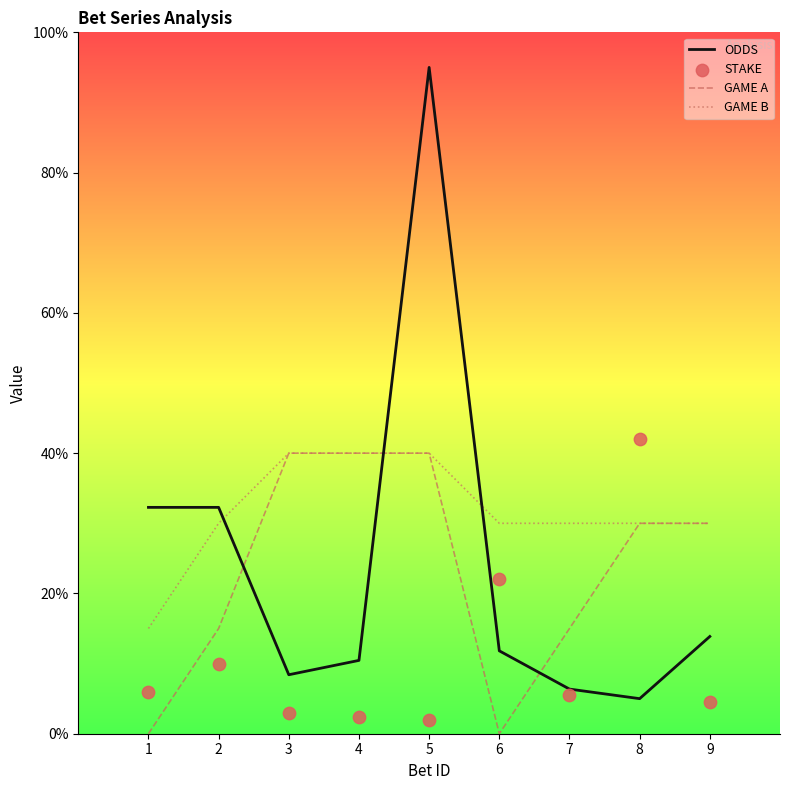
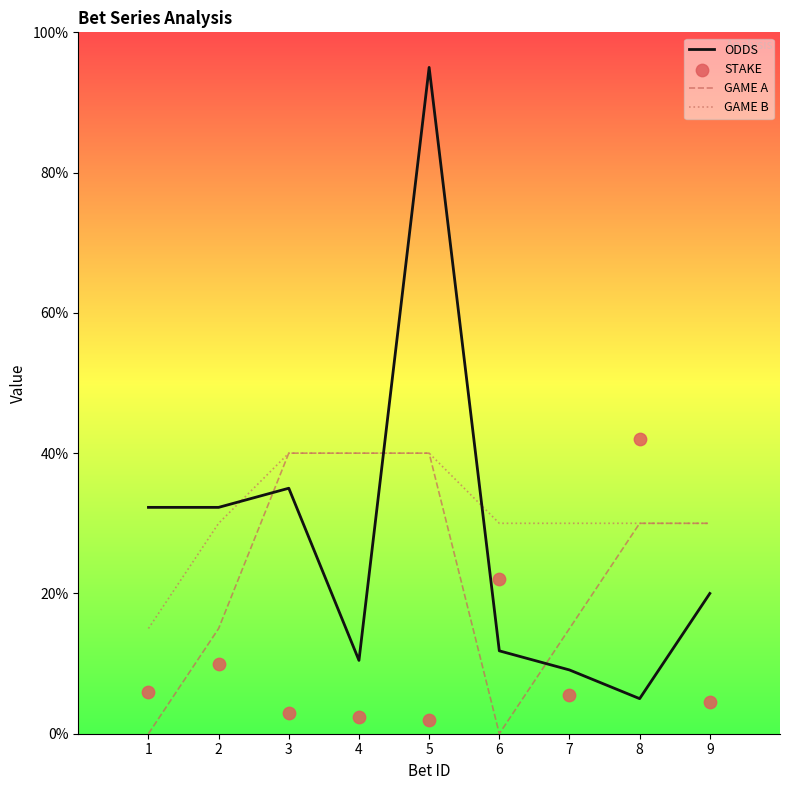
ODDS, 3: 8% -> 35%
ODDS, 7: 6% -> 9%
ODDS, 9: 14% -> 20%
